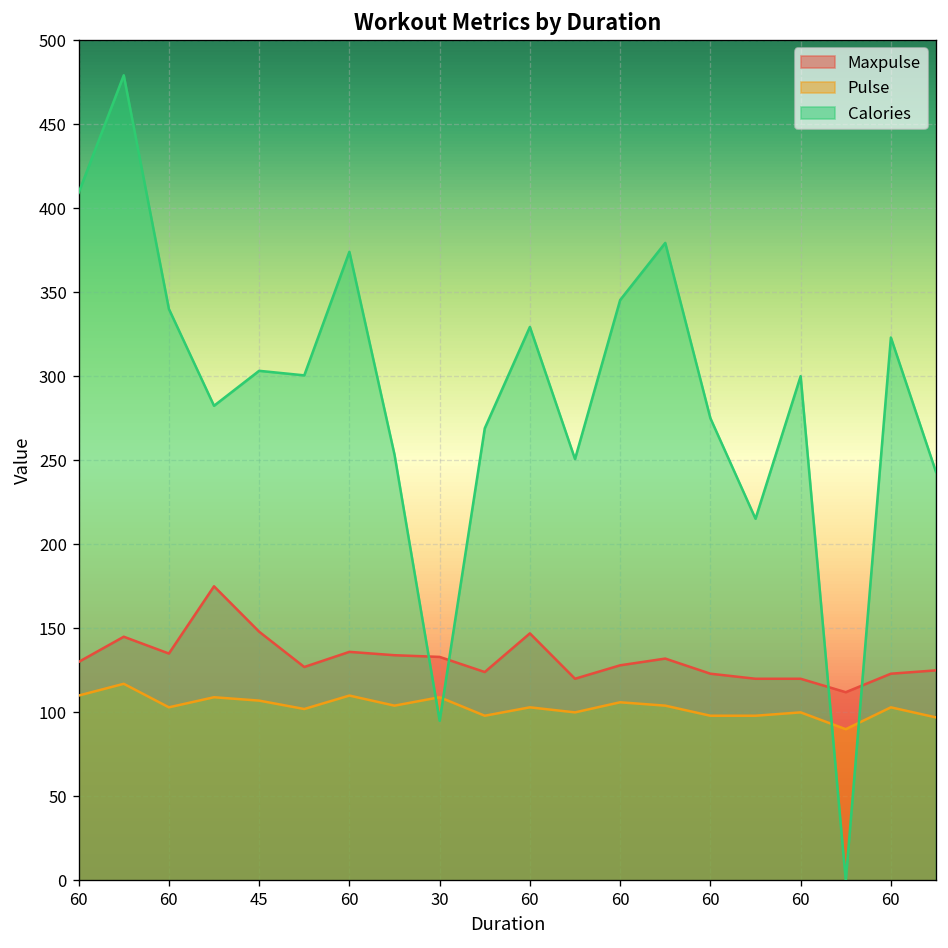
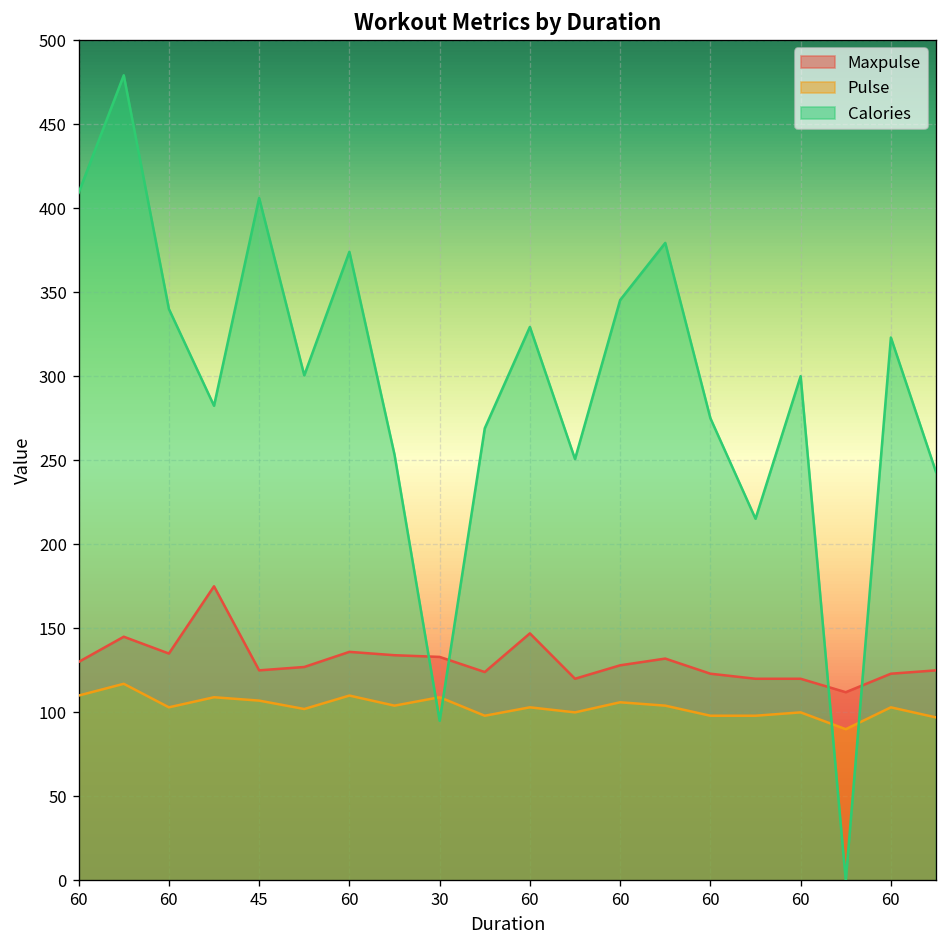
Maxpulse, 45: 148 -> 125
Calories, 45: 303 -> 406
